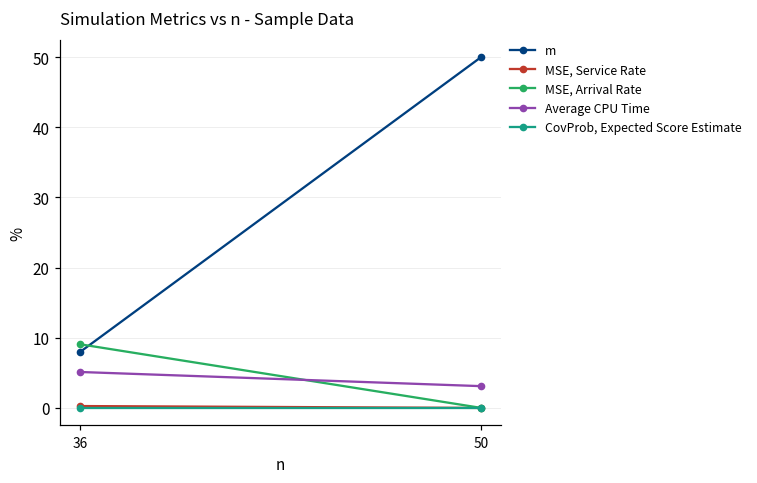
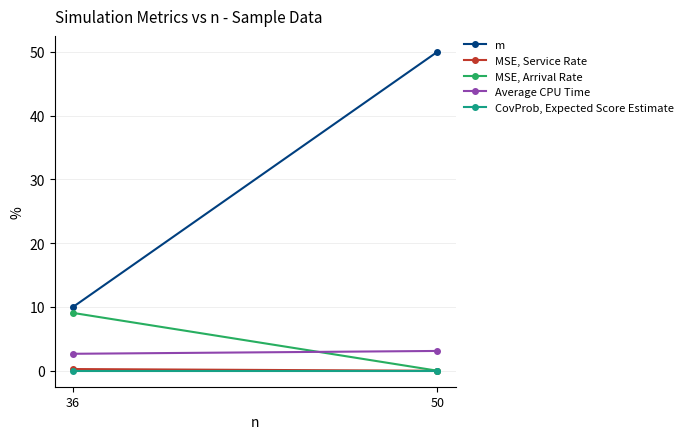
m, 36: 8 -> 10
Average CPU Time, 36: 5 -> 3
